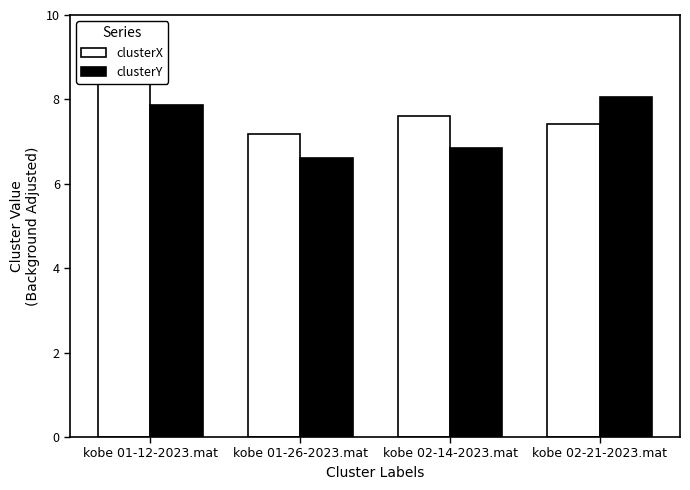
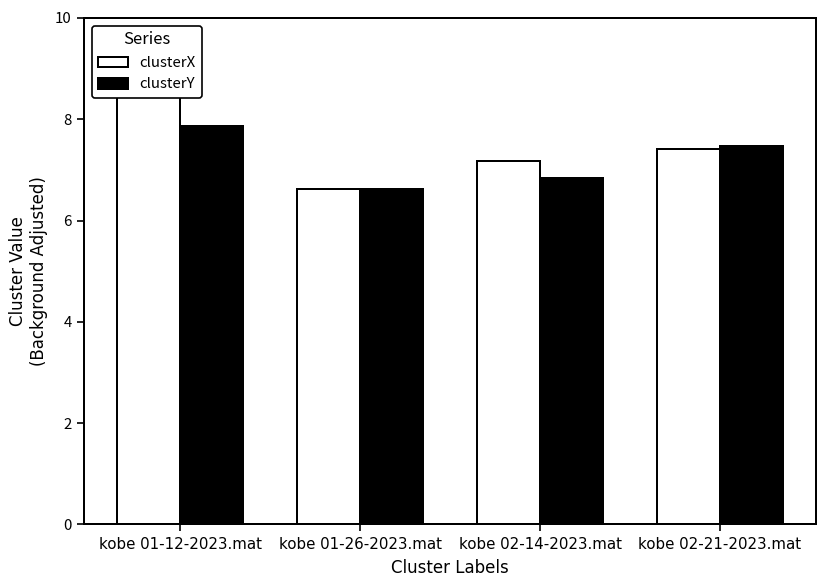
clusterX, kobe 01-26-2023.mat: 7.2 -> 6.6
clusterX, kobe 02-14-2023.mat: 7.6 -> 7.2
clusterY, kobe 02-21-2023.mat: 8.0 -> 7.5
